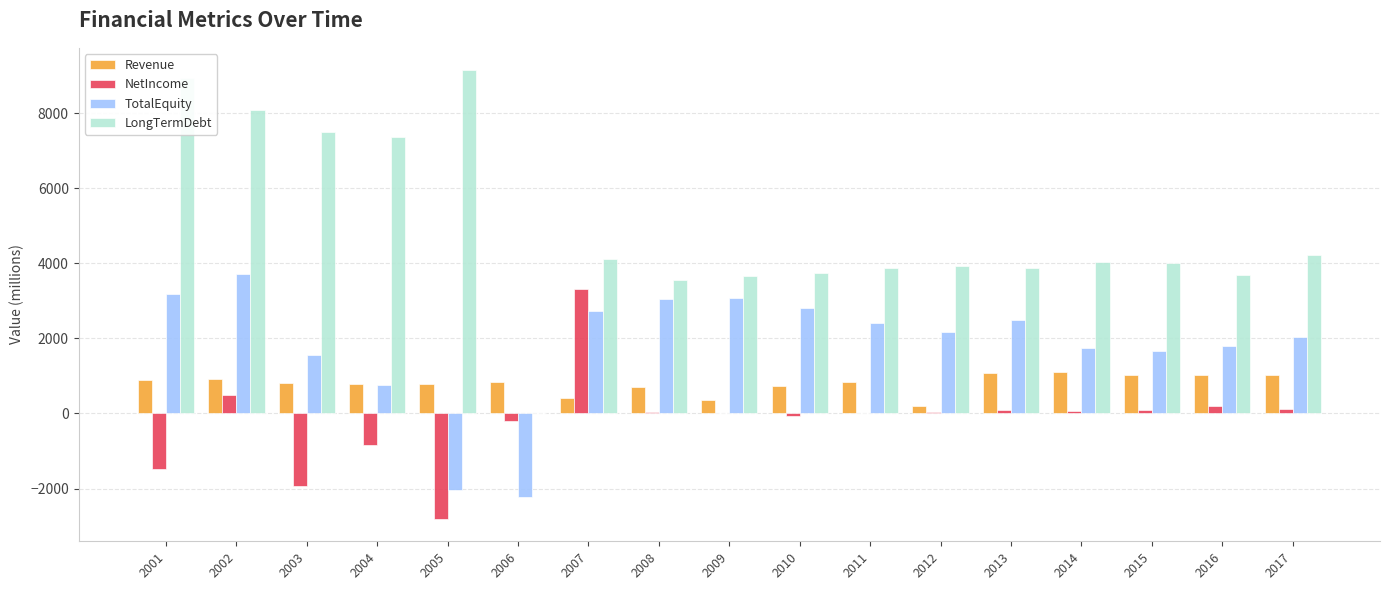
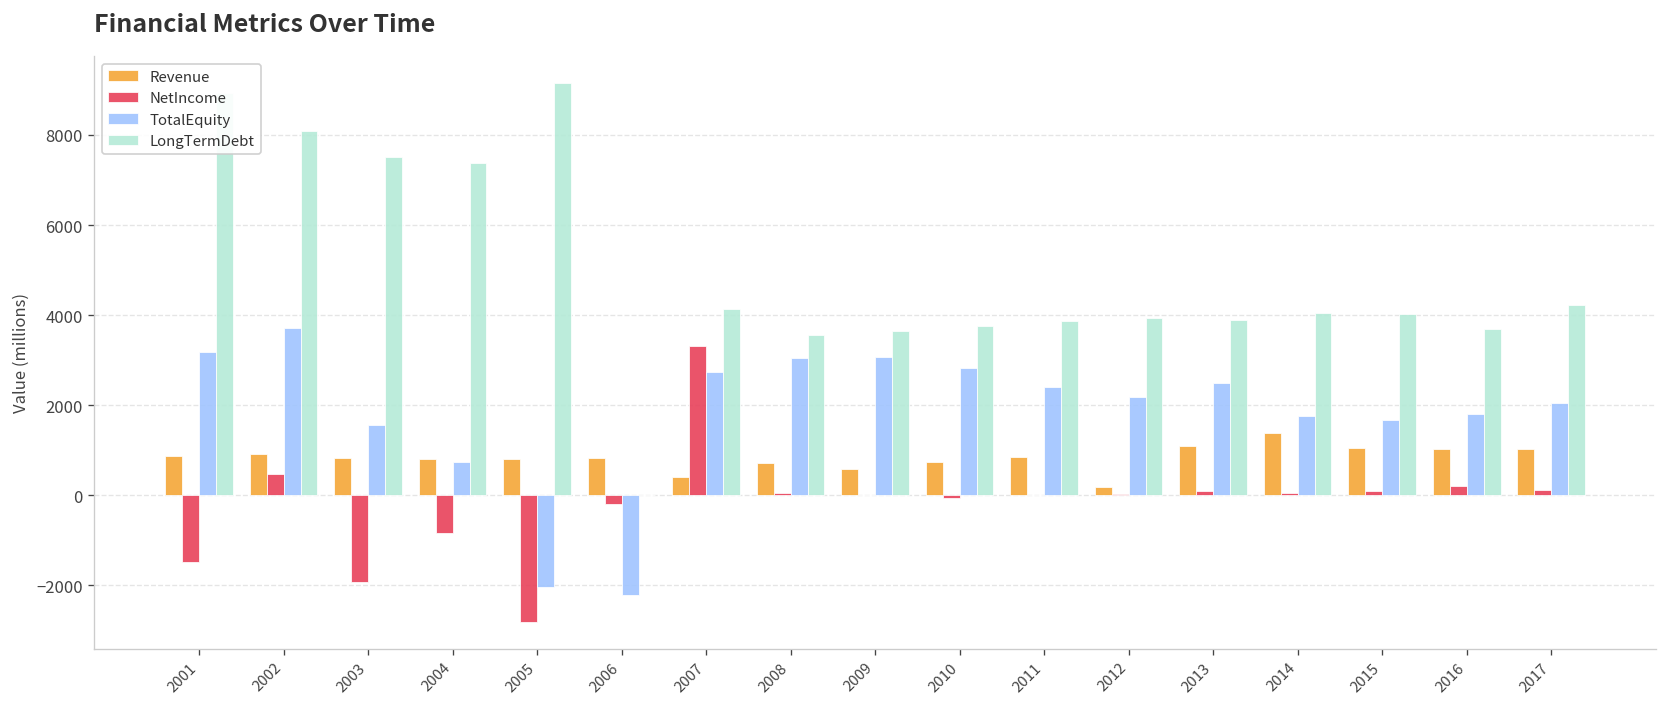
Revenue, 2009: 400 -> 600
Revenue, 2014: 1100 -> 1400
